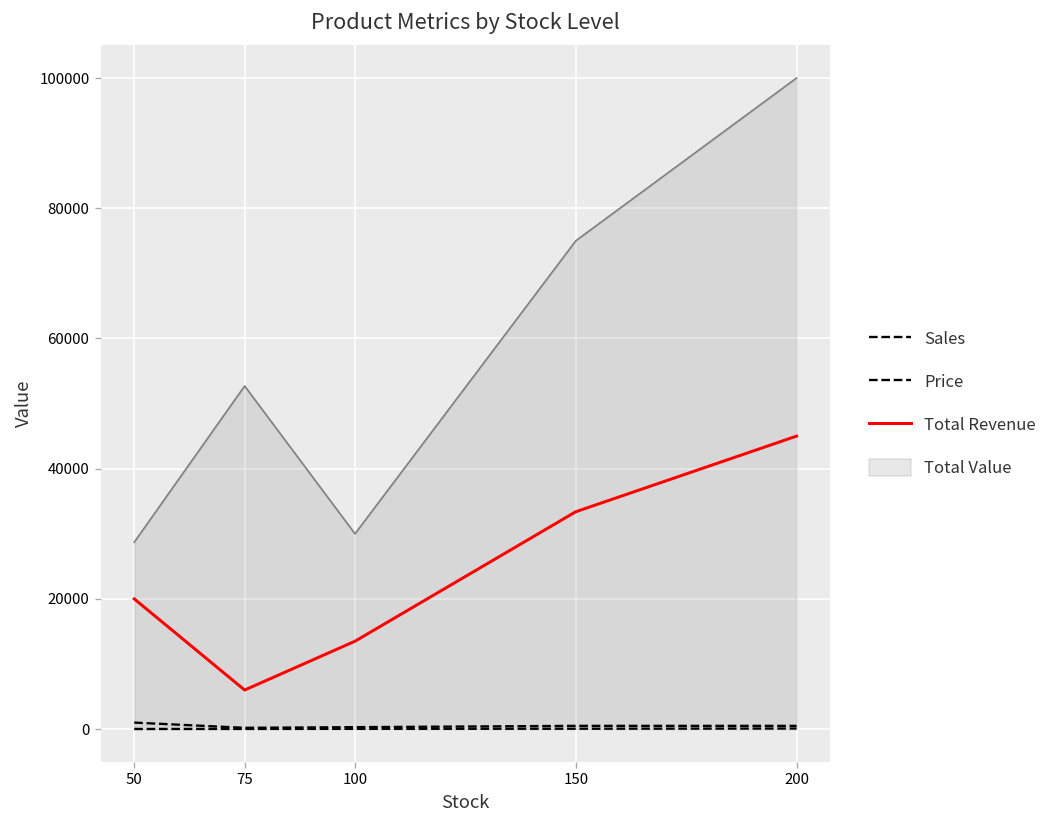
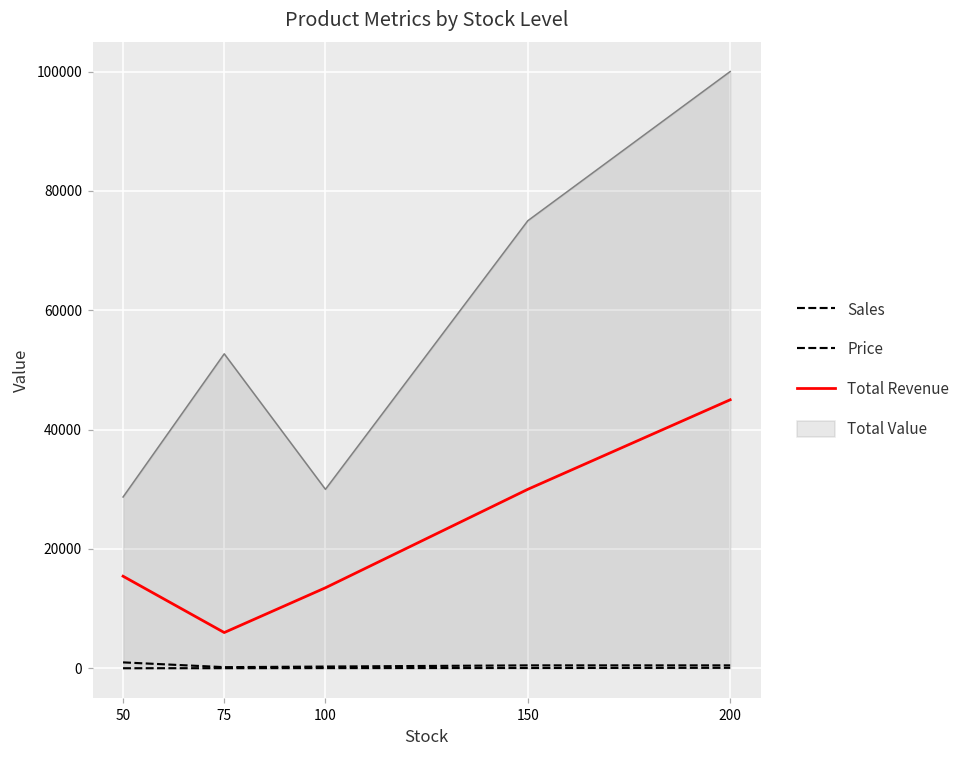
Total Revenue, 50: 20000 -> 15000
Total Revenue, 150: 33000 -> 30000
